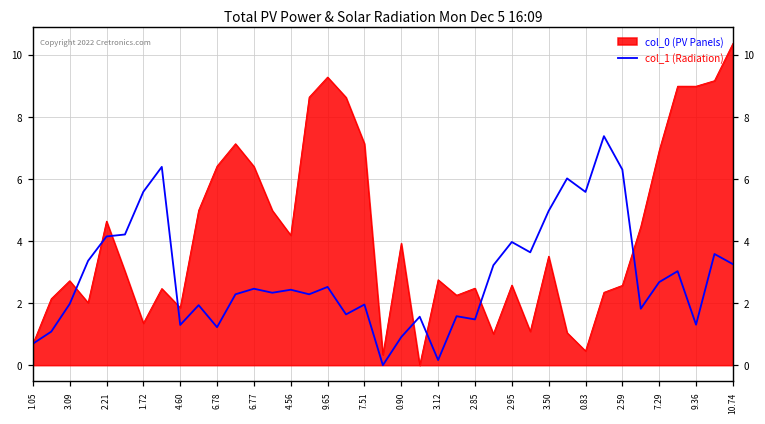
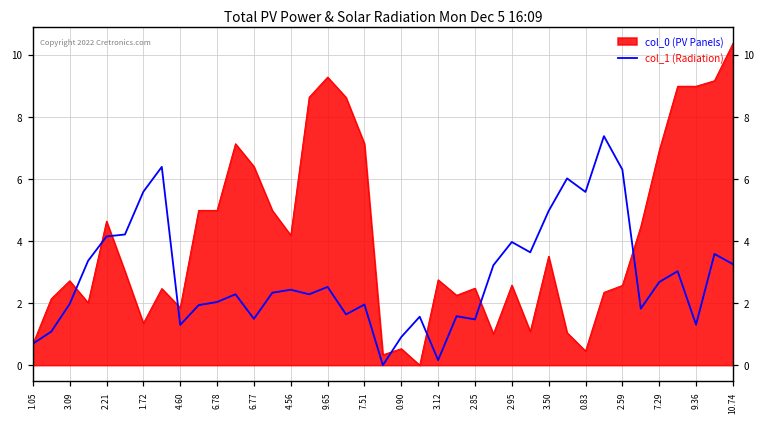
col_0 (PV Panels), 6.78: 6.4 -> 5.0
col_1 (Radiation), 6.78: 1.2 -> 2.0
col_1 (Radiation), 6.77: 2.5 -> 1.5
col_0 (PV Panels), 0.90: 3.9 -> 0.5
